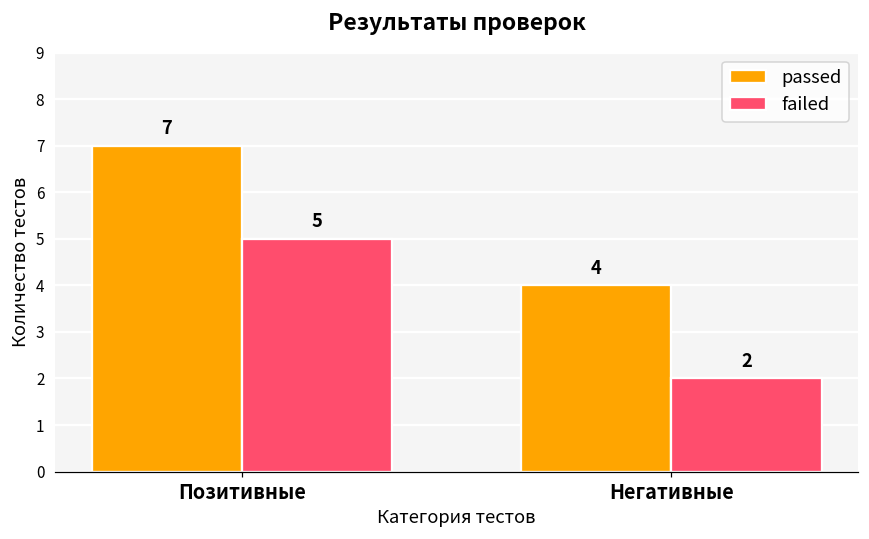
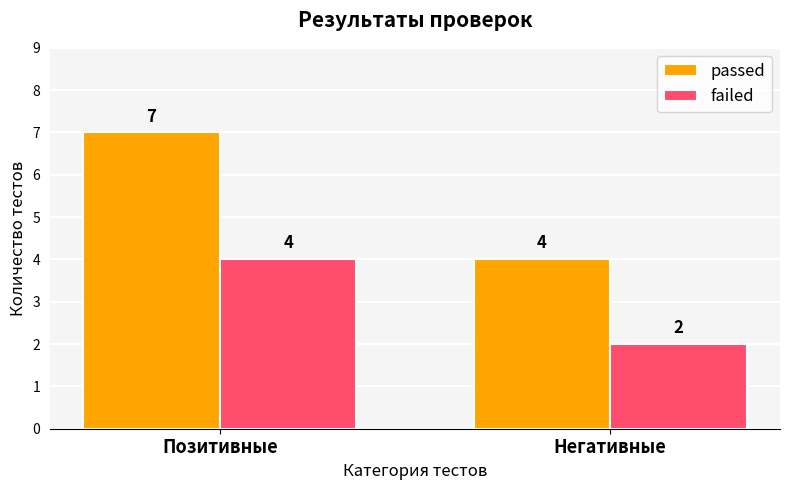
failed, Позитивные: 5 -> 4
